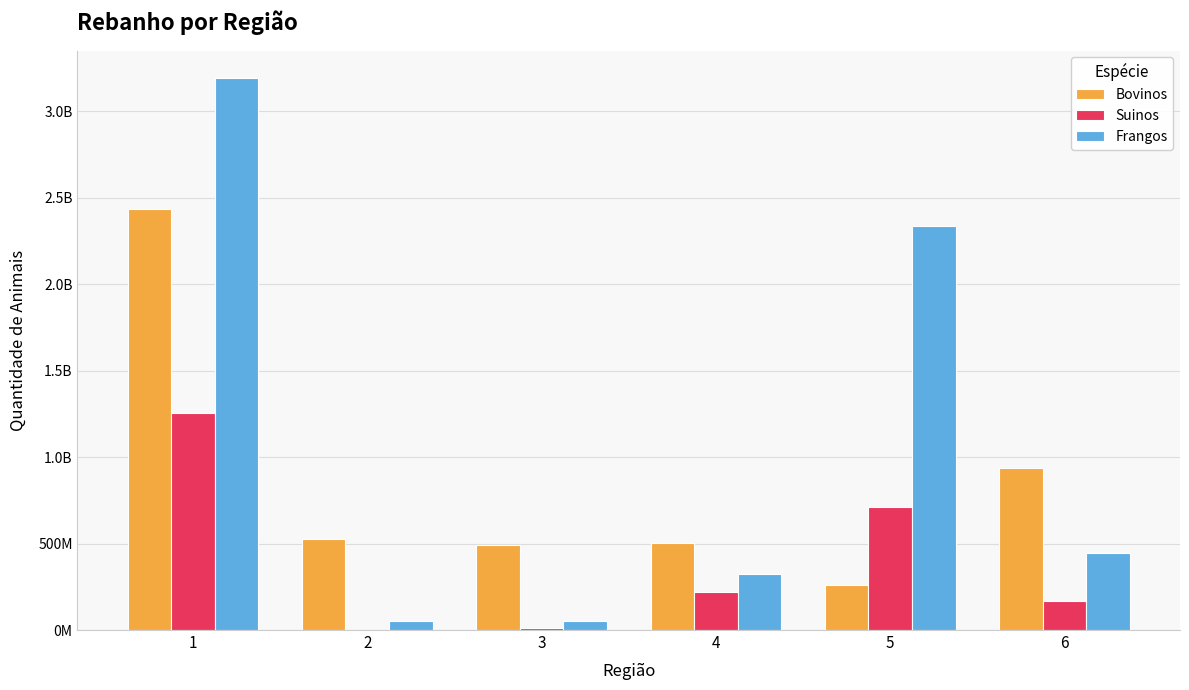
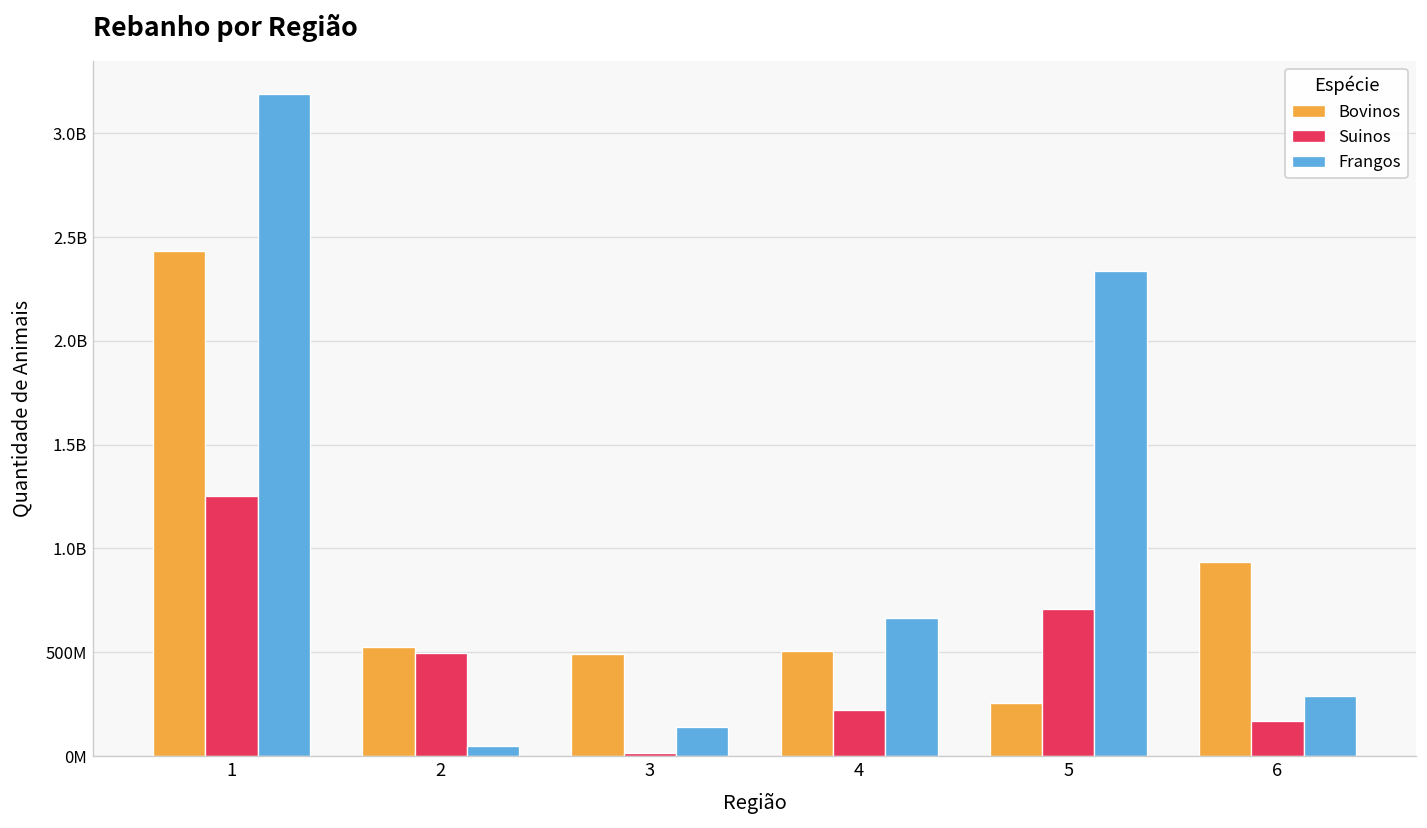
Suinos, 2: 0 -> 500000000
Frangos, 3: 50000000 -> 140000000
Frangos, 4: 320000000 -> 670000000
Frangos, 6: 440000000 -> 290000000
